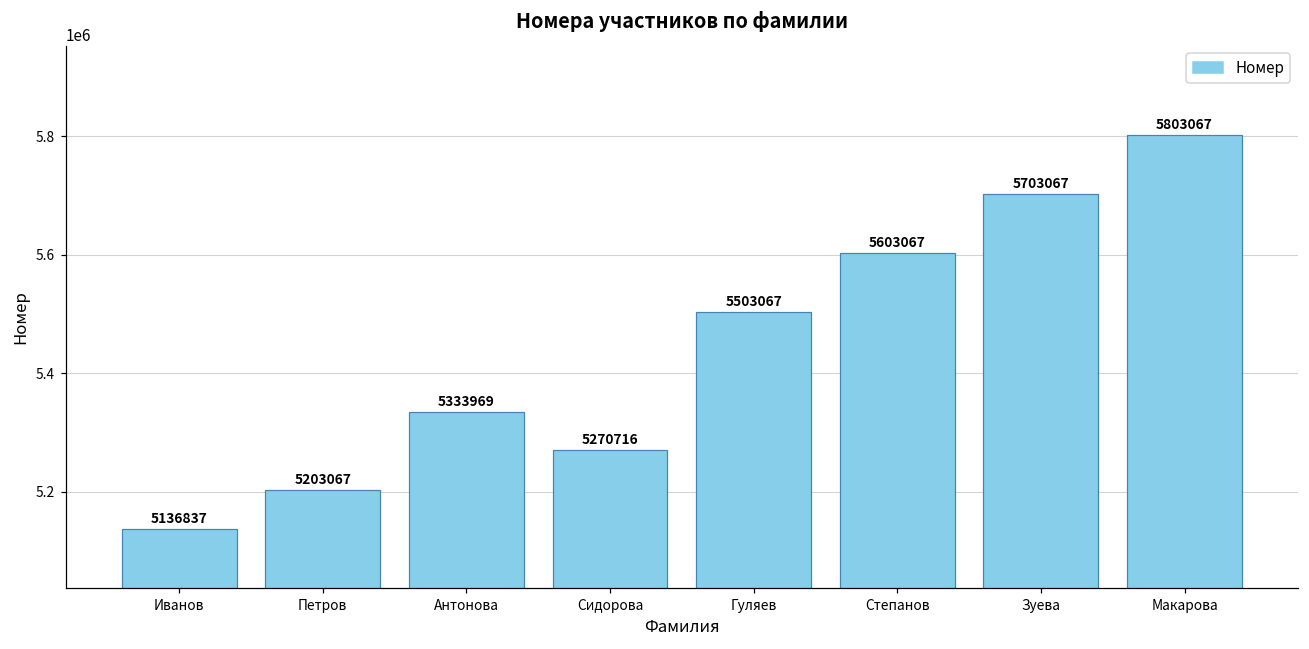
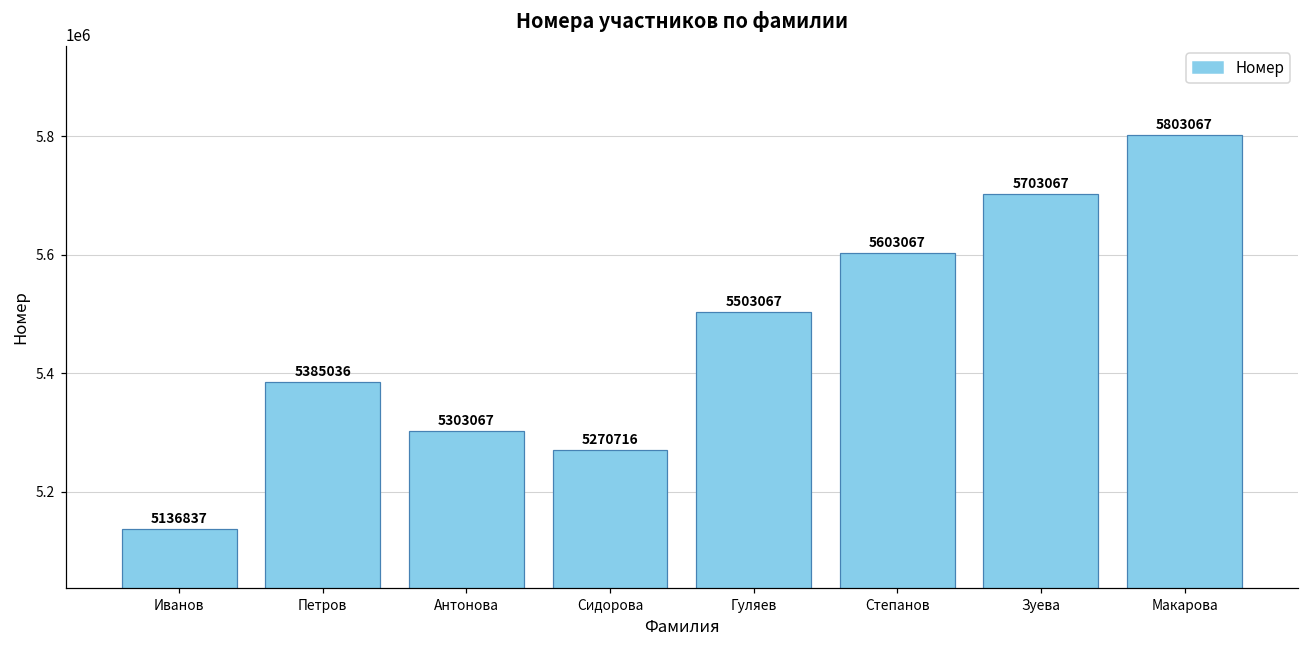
Петров: 5203067 -> 5385036
Антонова: 5333969 -> 5303067
